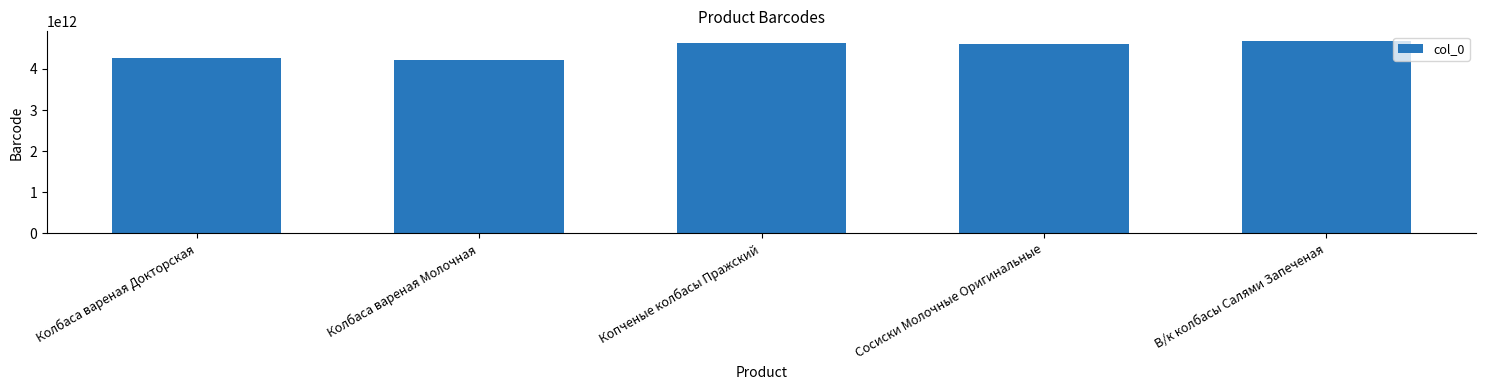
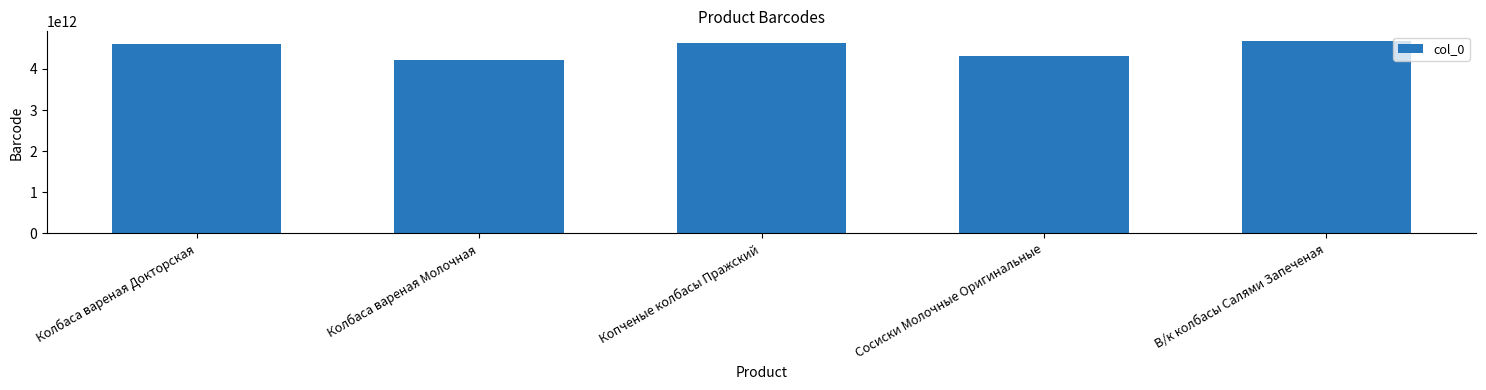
Колбаса вареная Докторская: 4300000000000 -> 4600000000000
Сосиски Молочные Оригинальные: 4600000000000 -> 4300000000000
